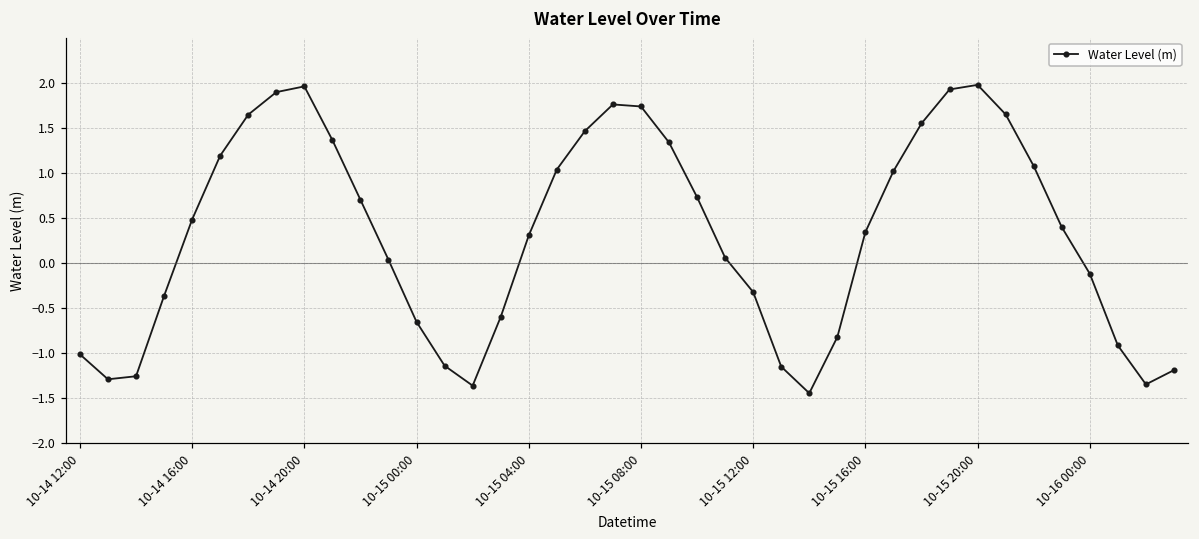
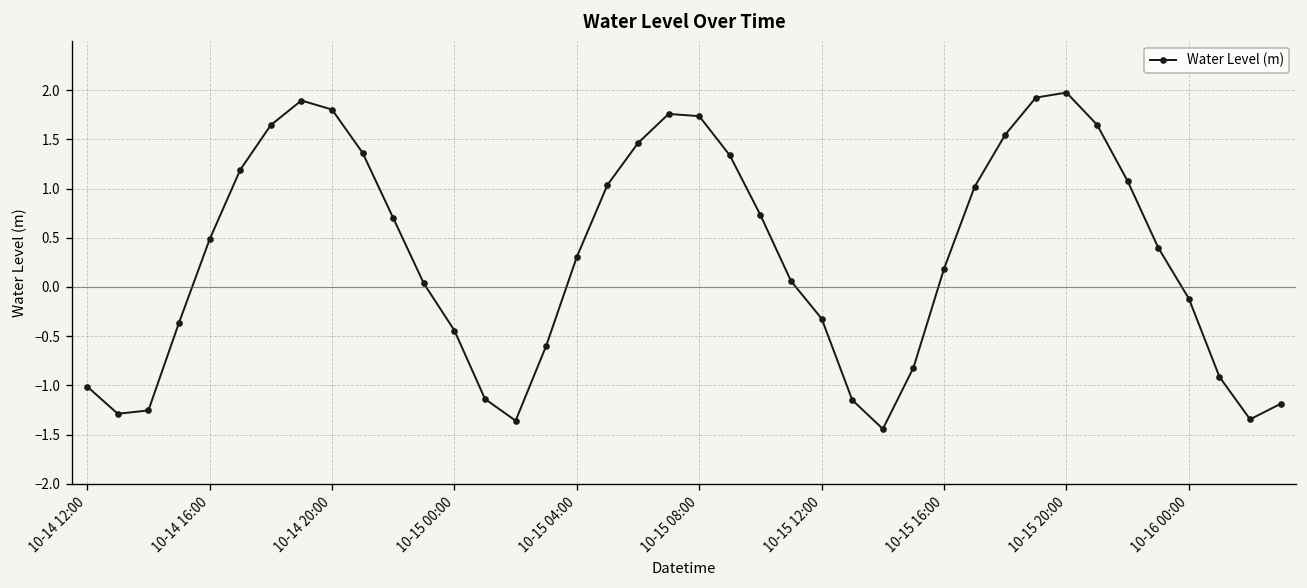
10-14 20:00: 2.0 -> 1.8
10-15 00:00: -0.7 -> -0.4
10-15 16:00: 0.3 -> 0.2
